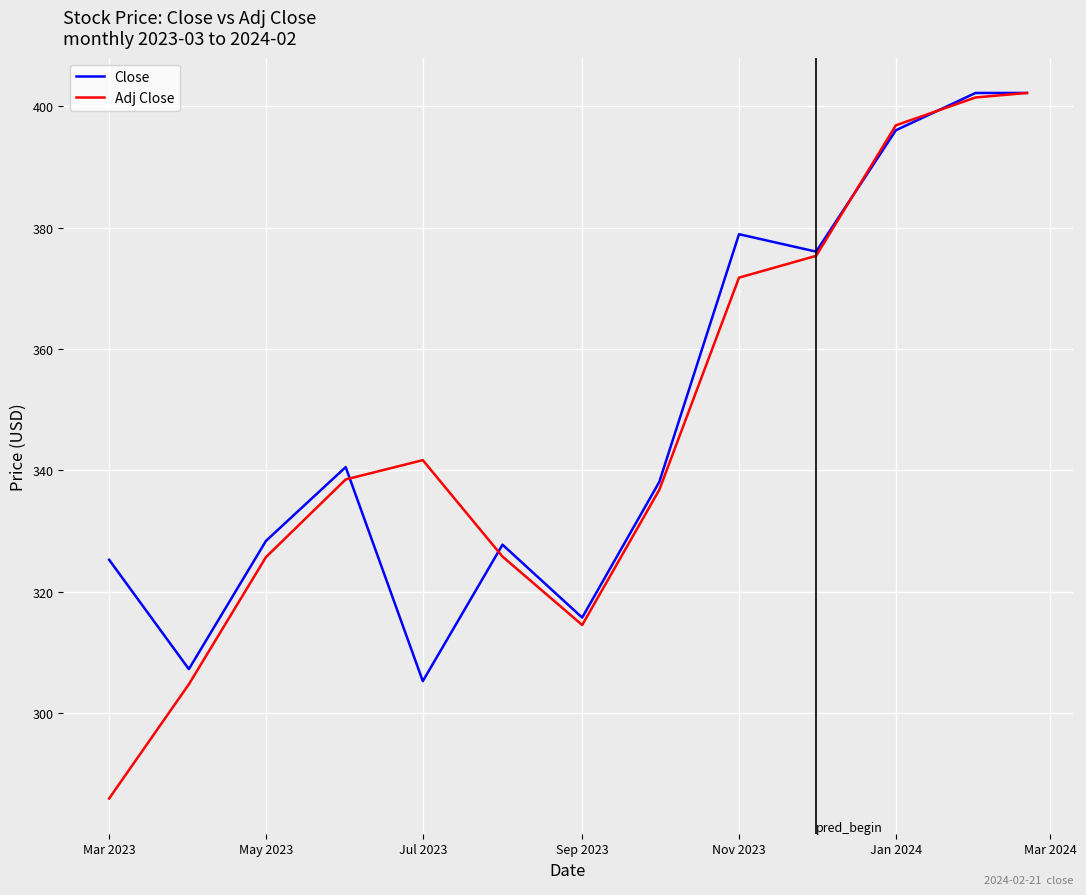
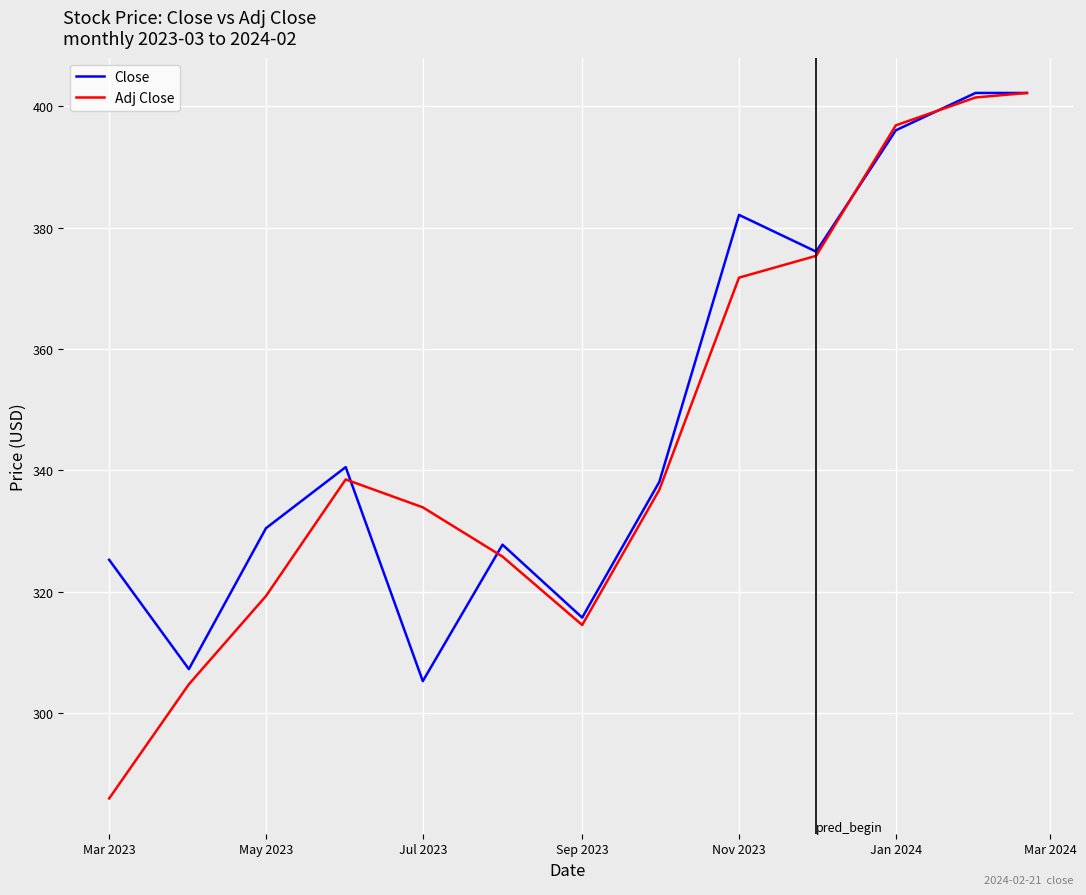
Close, May 2023: 328 -> 330
Adj Close, May 2023: 326 -> 319
Adj Close, Jul 2023: 342 -> 334
Close, Nov 2023: 379 -> 382
